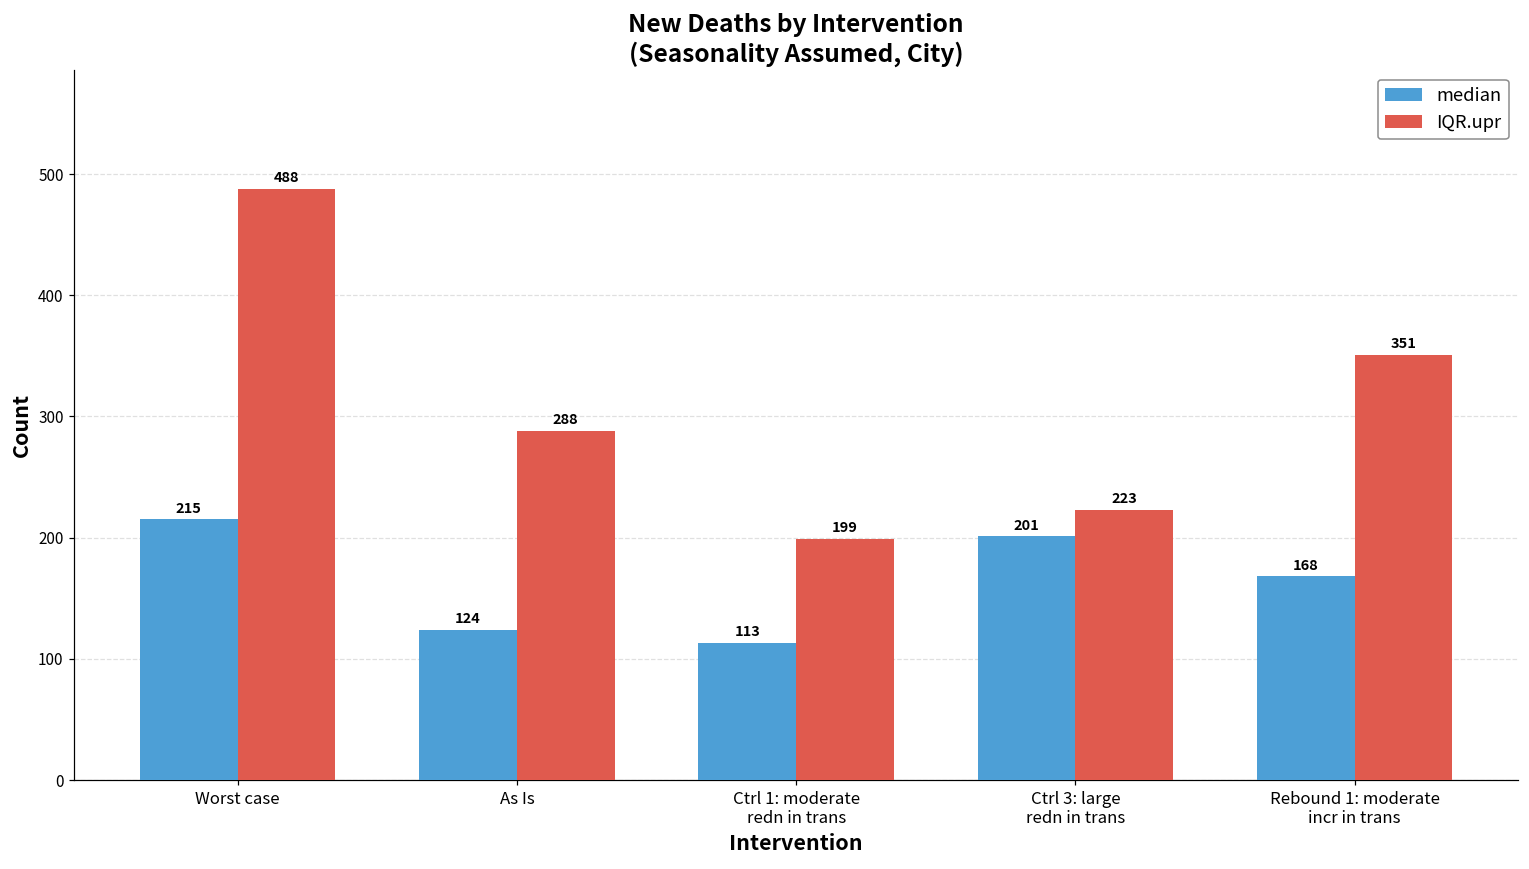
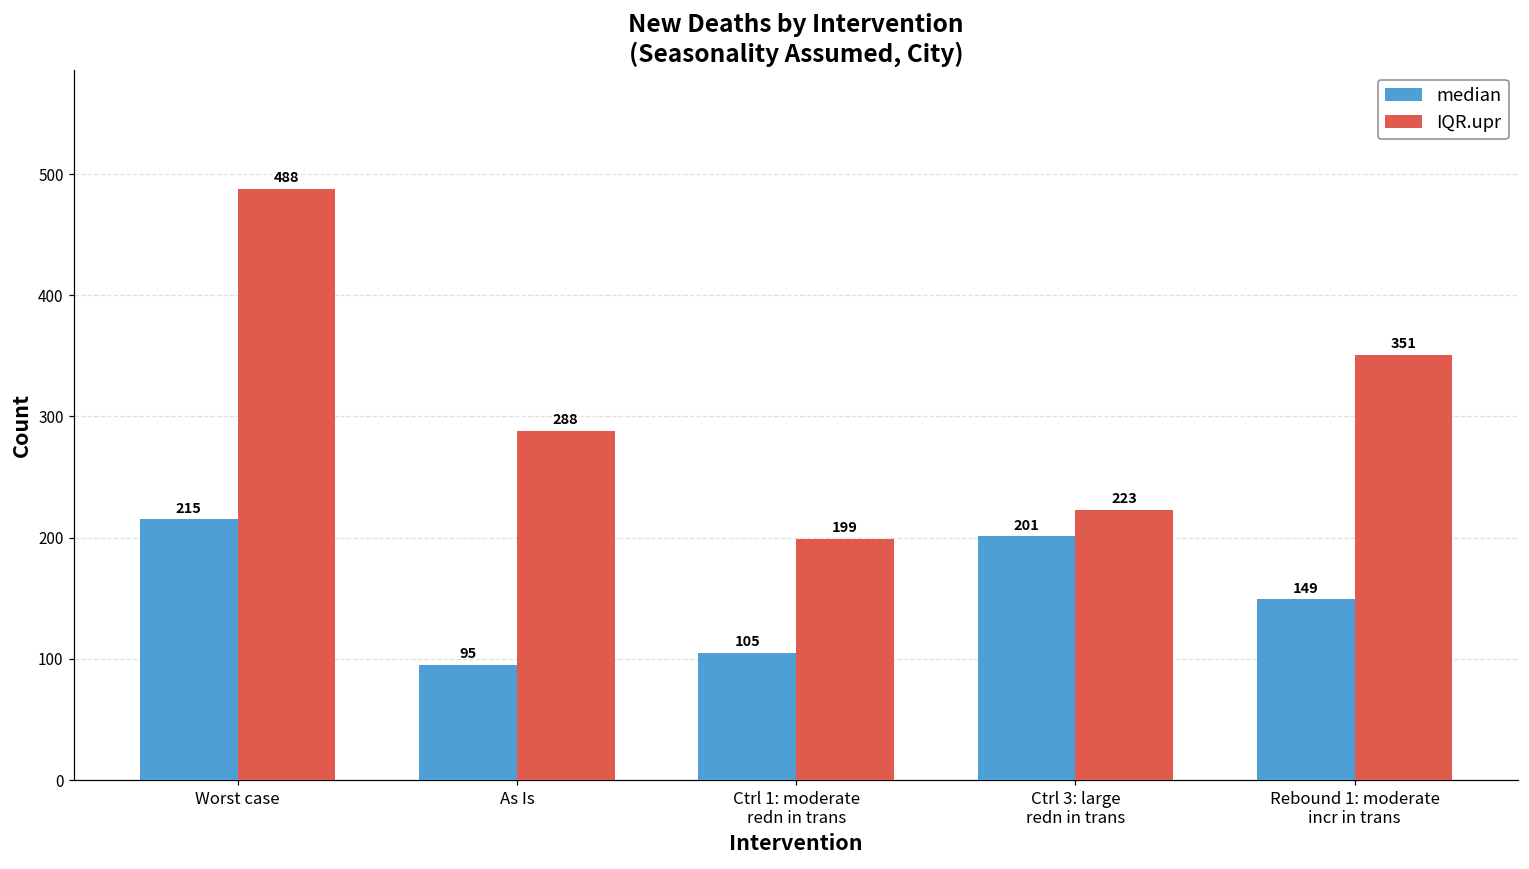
median, As Is: 124 -> 95
median, Ctrl 1: moderate redn in trans: 113 -> 105
median, Rebound 1: moderate incr in trans: 168 -> 149
